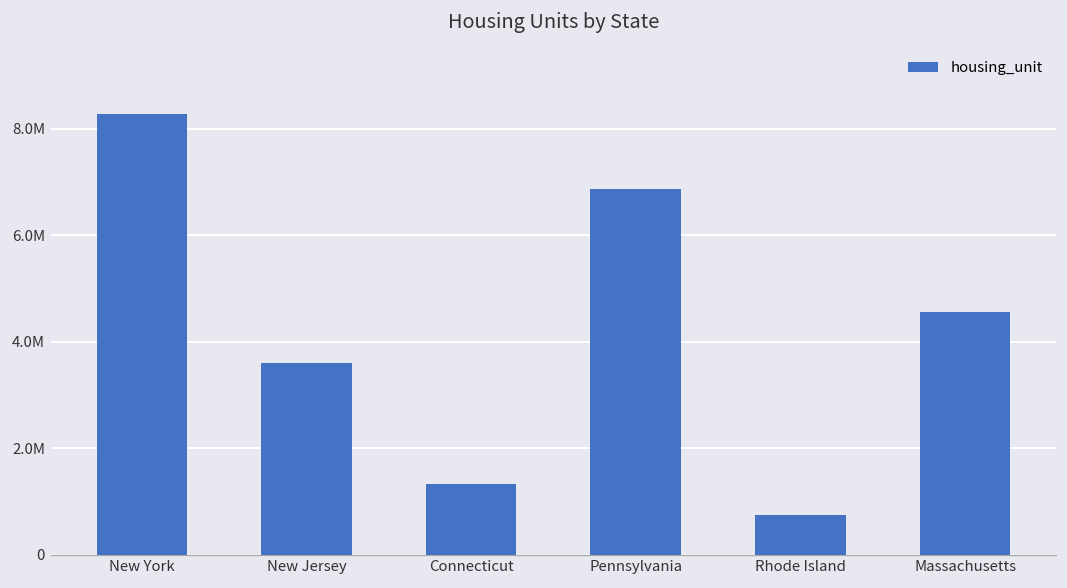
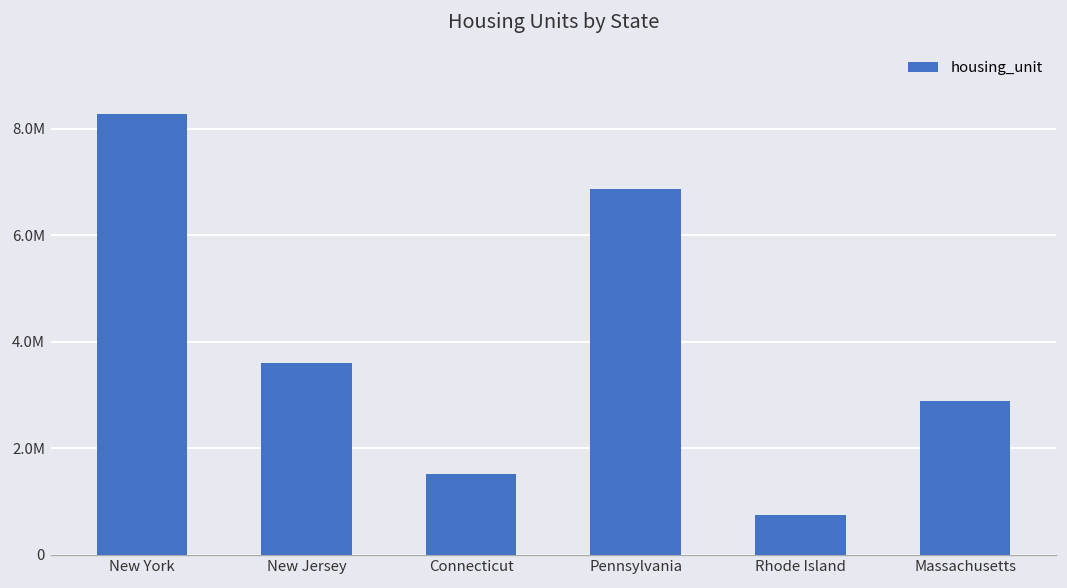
Connecticut: 1300000 -> 1500000
Massachusetts: 4600000 -> 2900000
